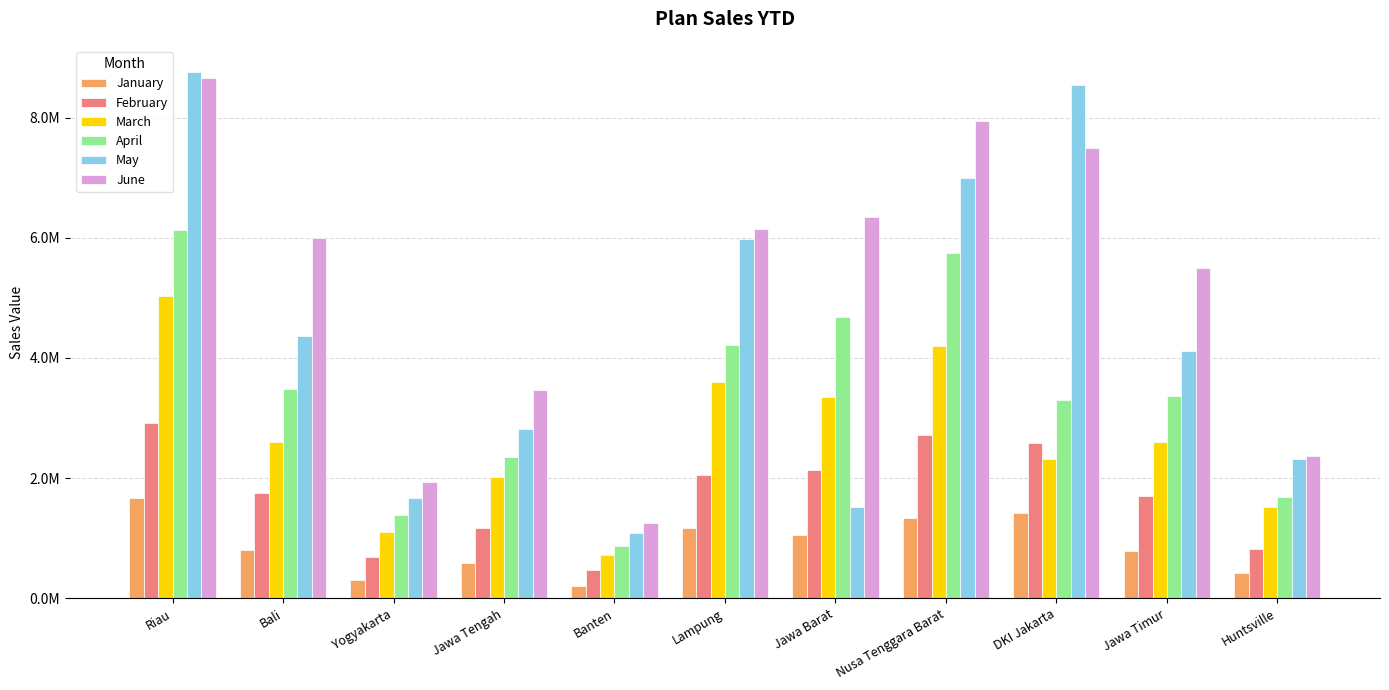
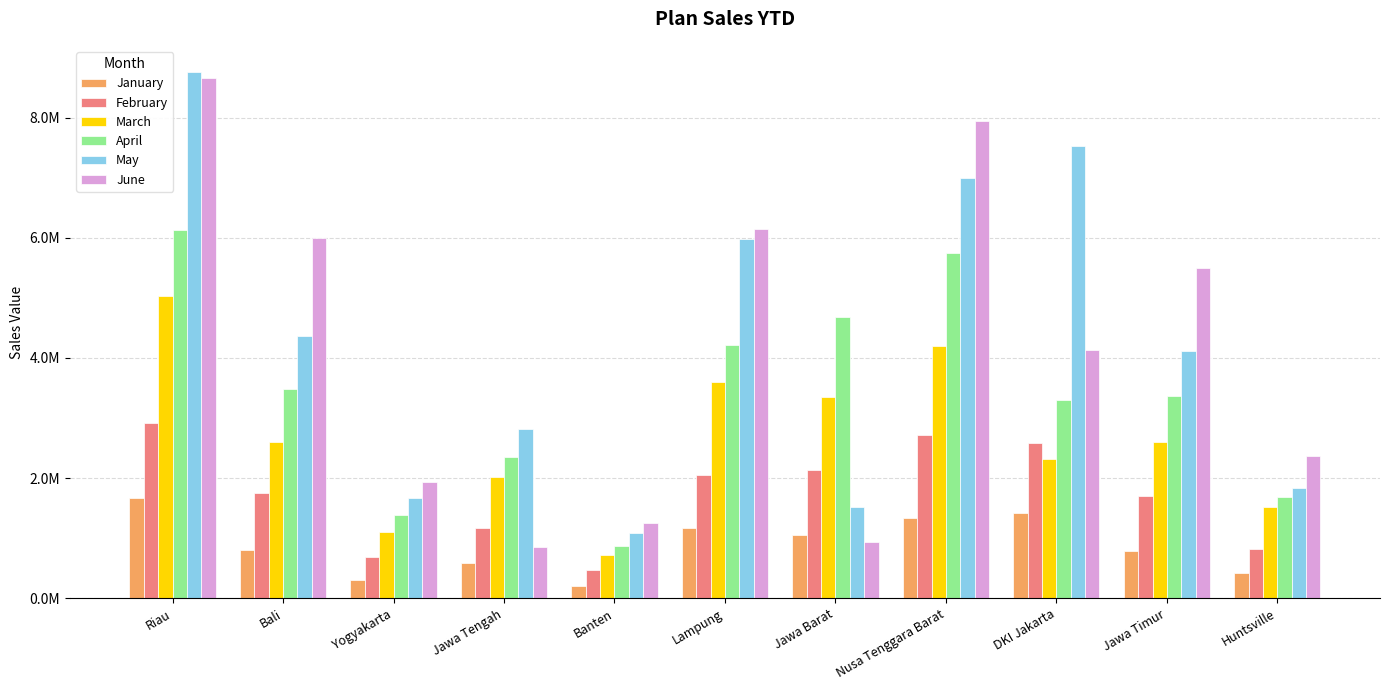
June, Jawa Tengah: 3500000 -> 900000
June, Jawa Barat: 6400000 -> 900000
May, DKI Jakarta: 8600000 -> 7500000
June, DKI Jakarta: 7500000 -> 4100000
May, Huntsville: 2300000 -> 1800000
